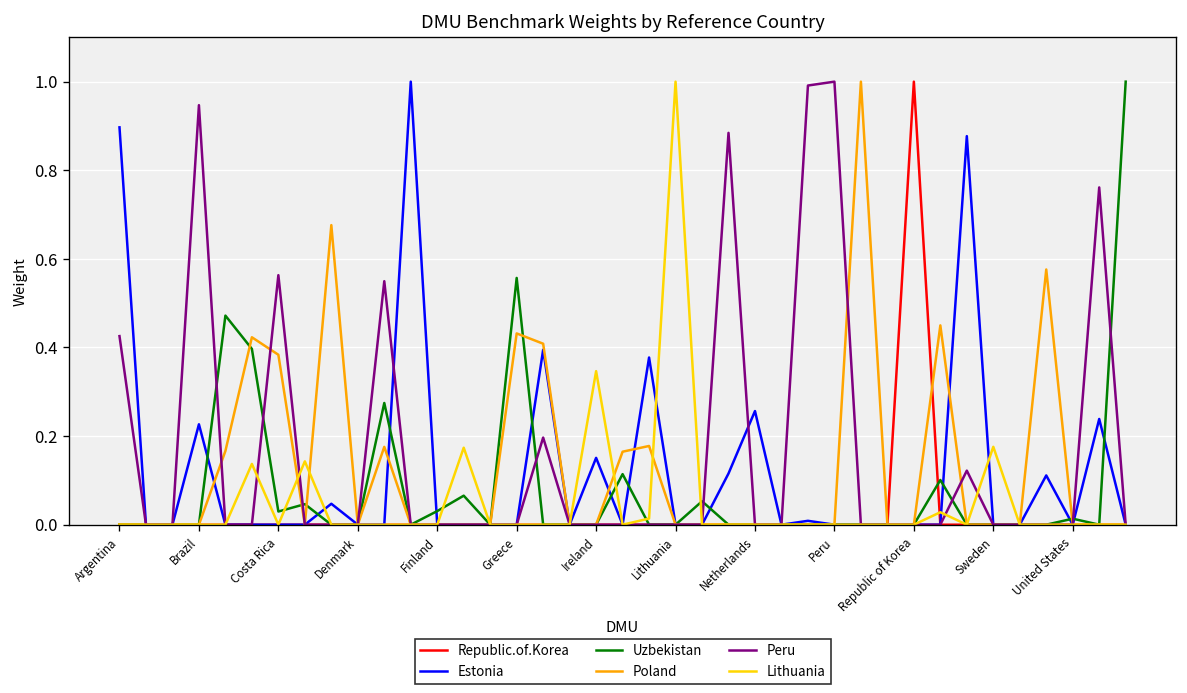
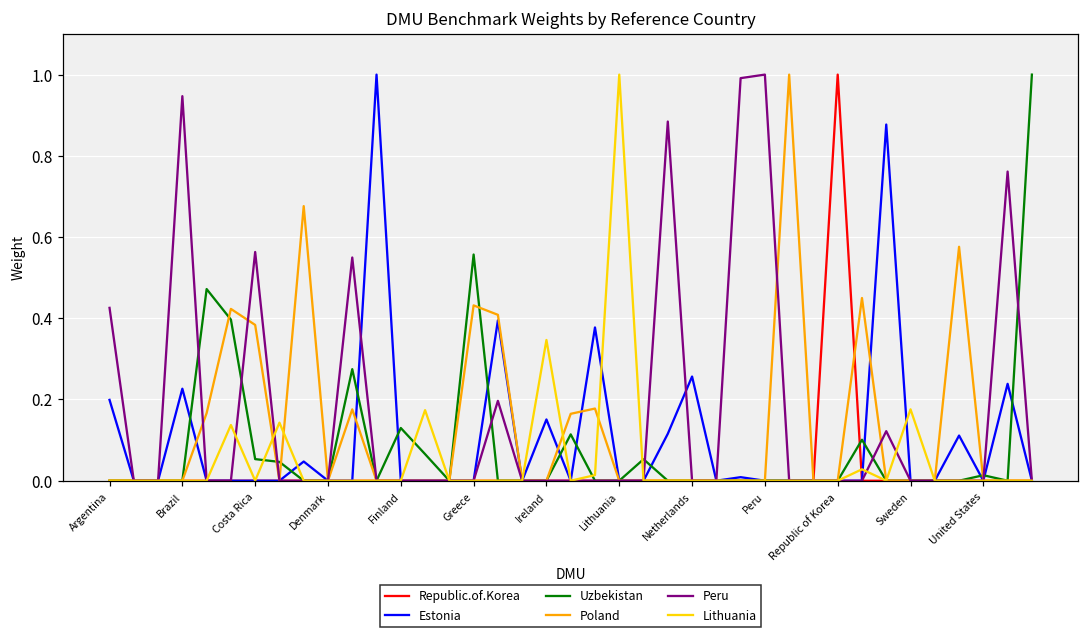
Estonia, Argentina: 0.90 -> 0.20
Uzbekistan, Costa Rica: 0.03 -> 0.05
Uzbekistan, Finland: 0.03 -> 0.13
